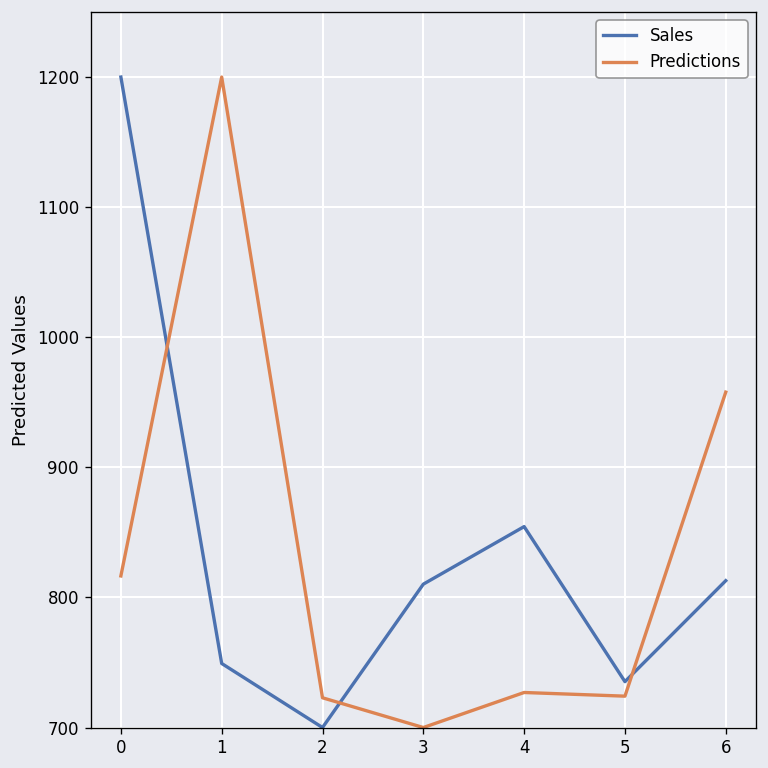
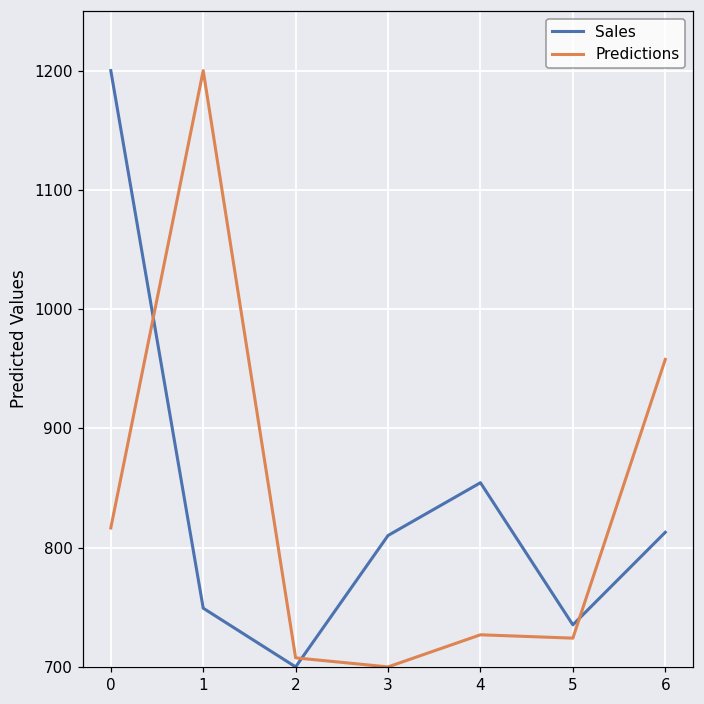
Predictions, 2: 723 -> 708
